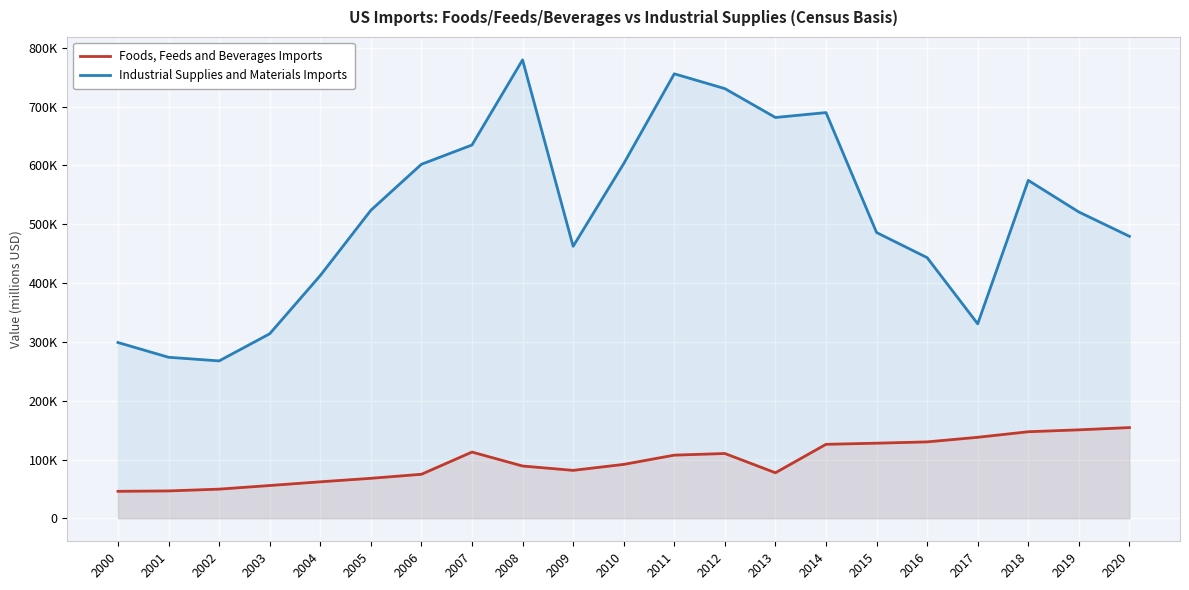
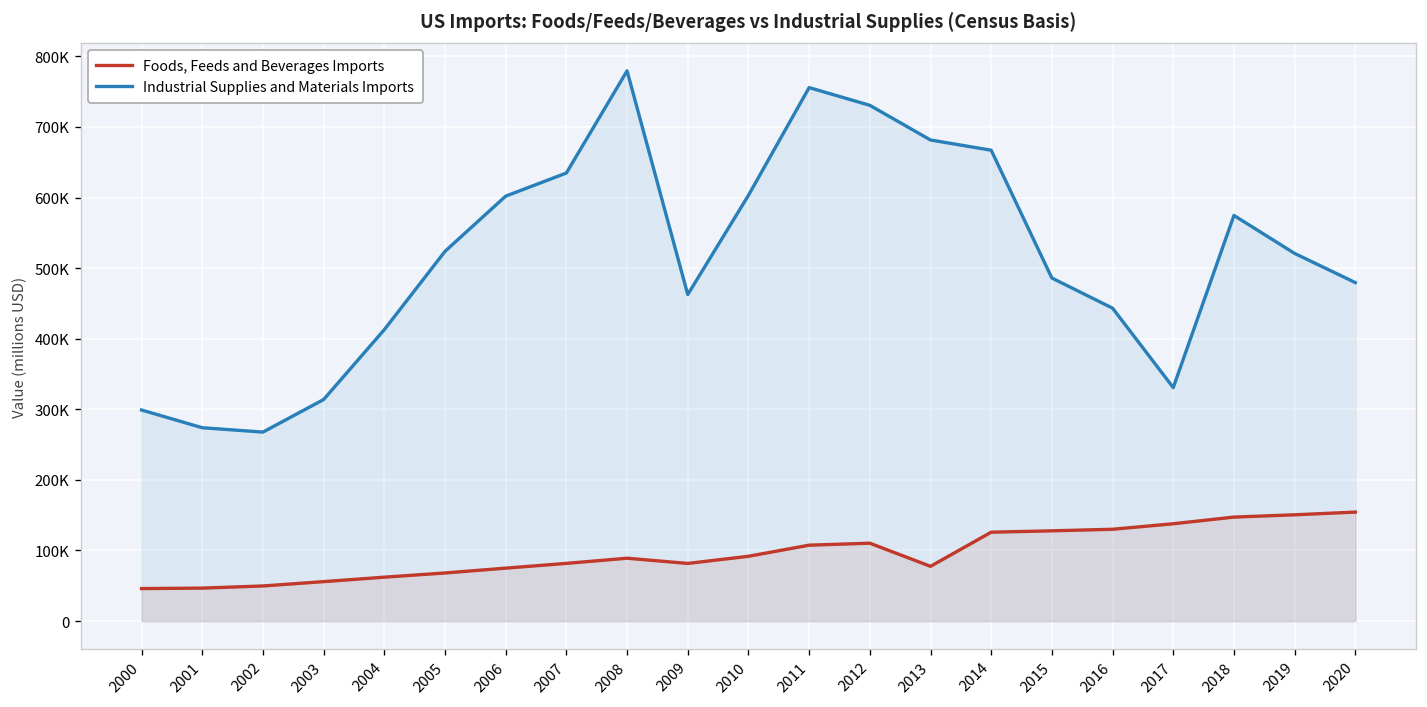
Foods, Feeds and Beverages Imports, 2007: 110000 -> 80000
Industrial Supplies and Materials Imports, 2014: 690000 -> 670000
